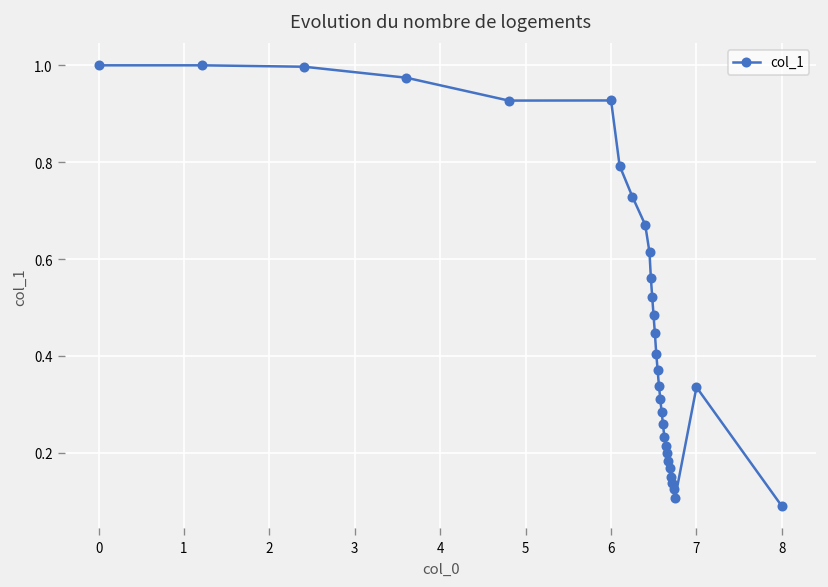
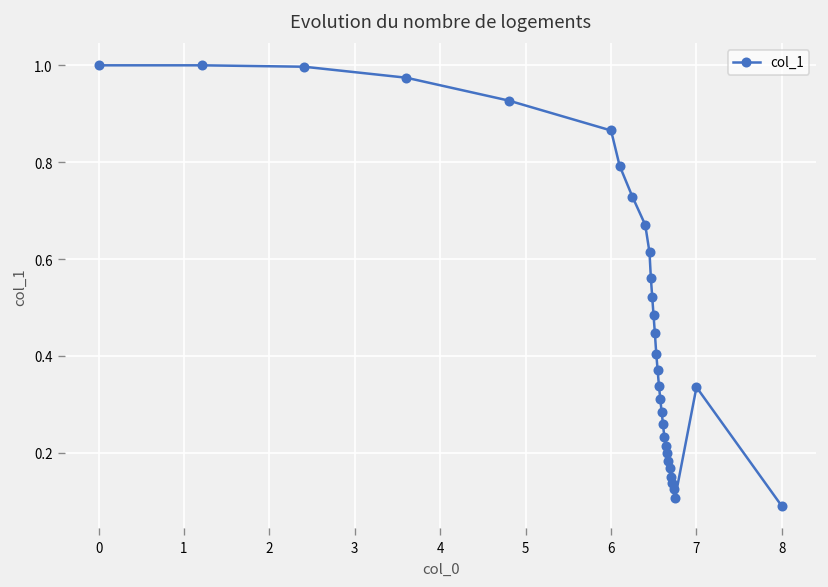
6: 0.93 -> 0.87
